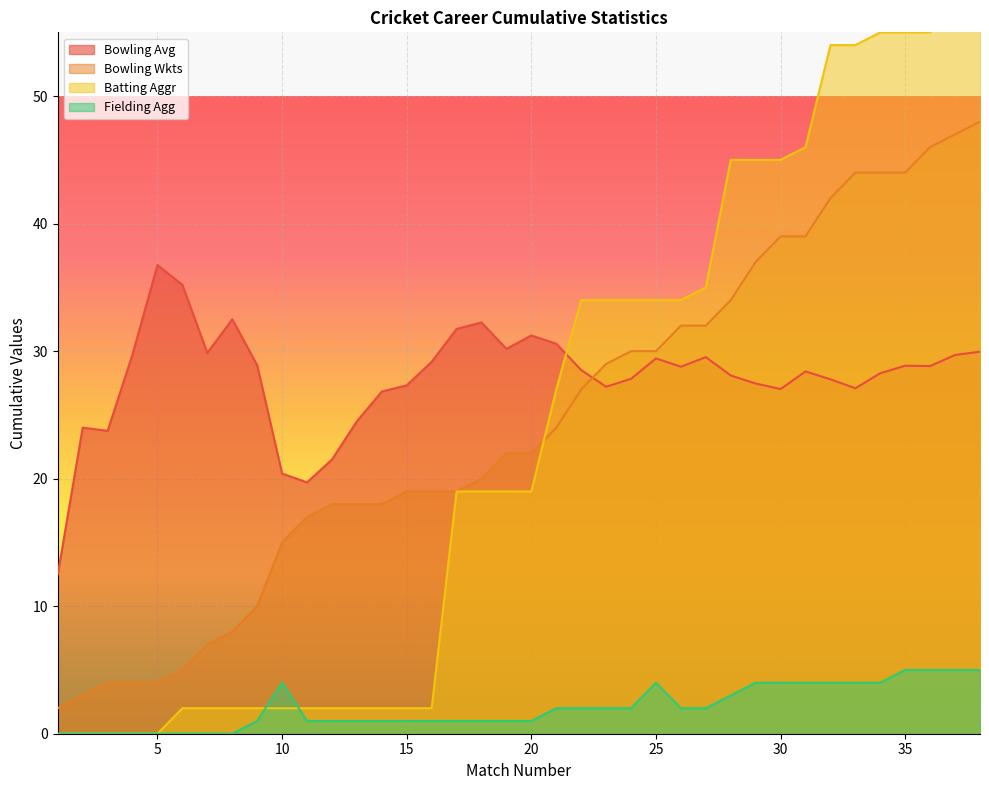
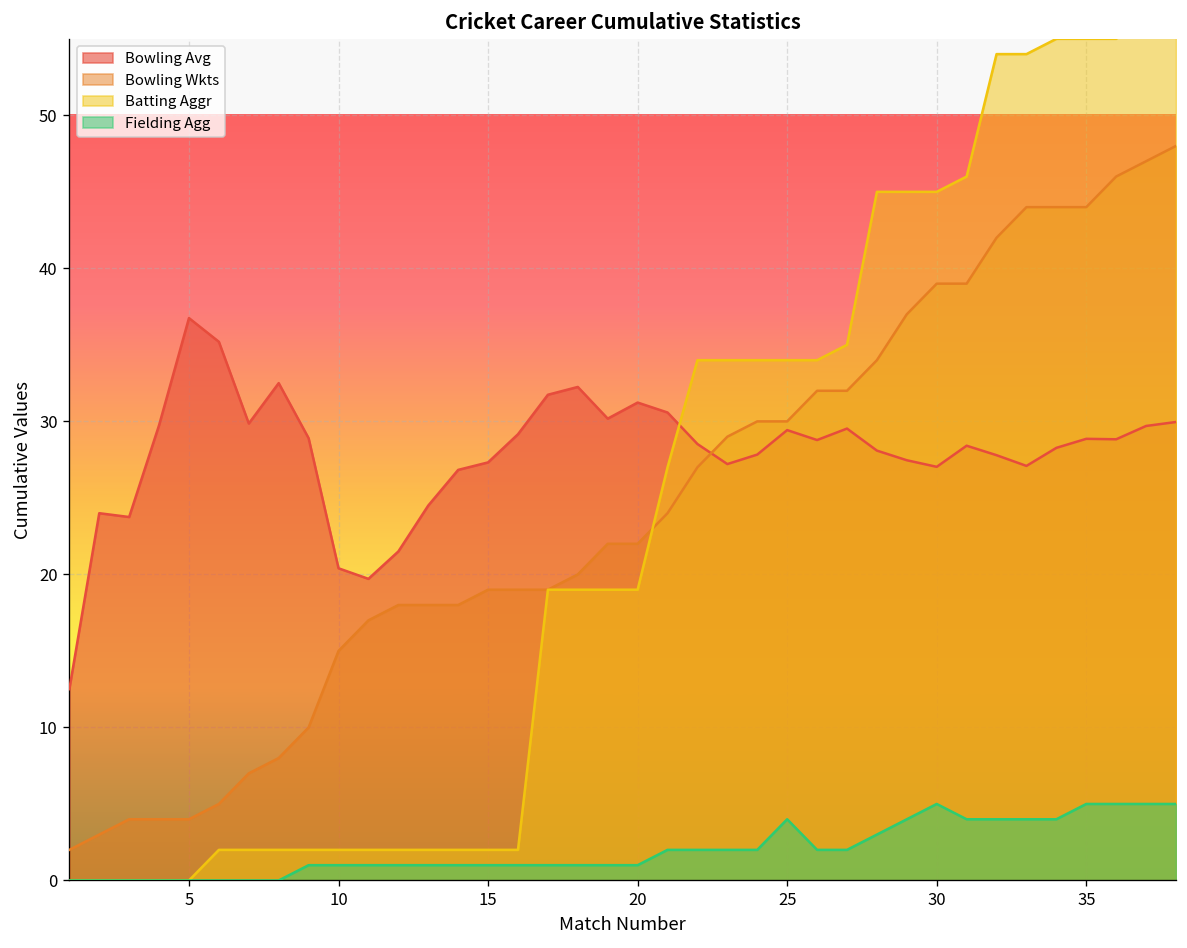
Fielding Agg, 10: 4 -> 1
Fielding Agg, 30: 4 -> 5
